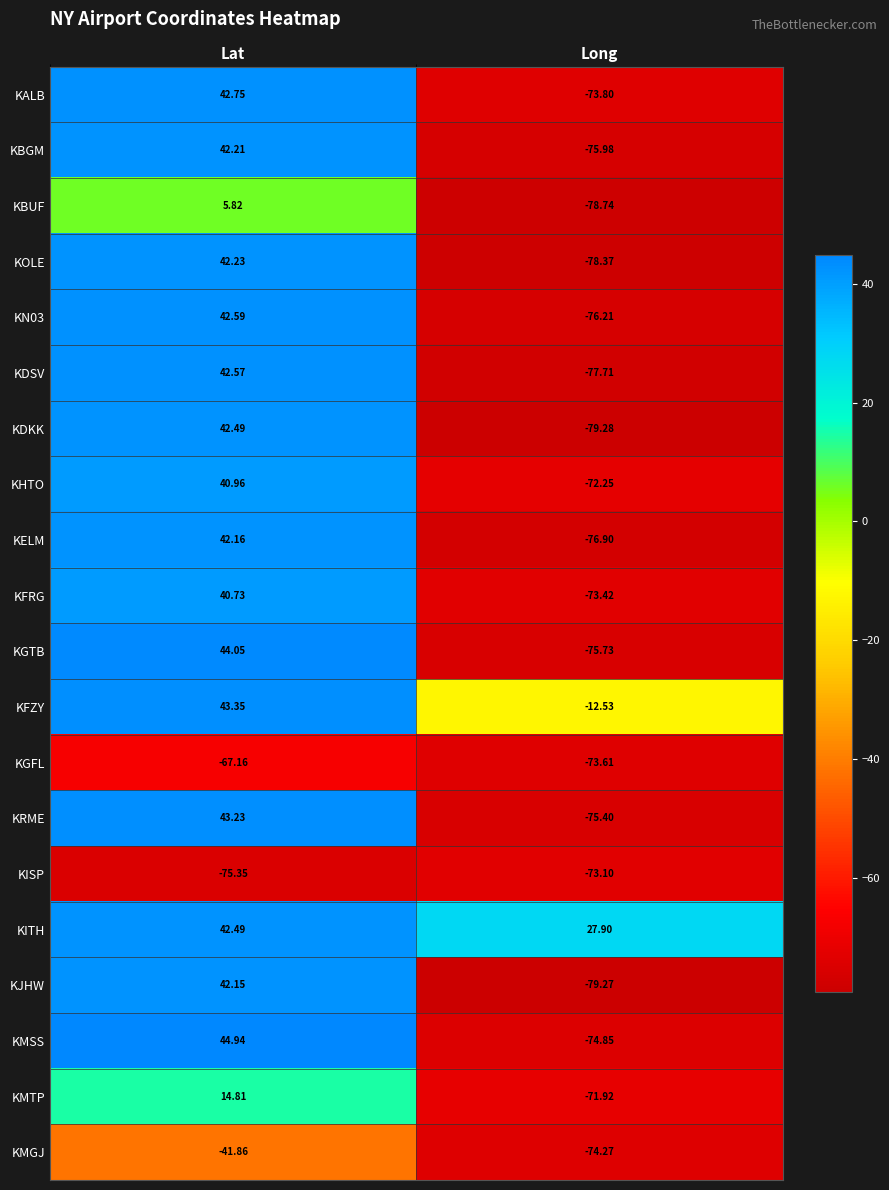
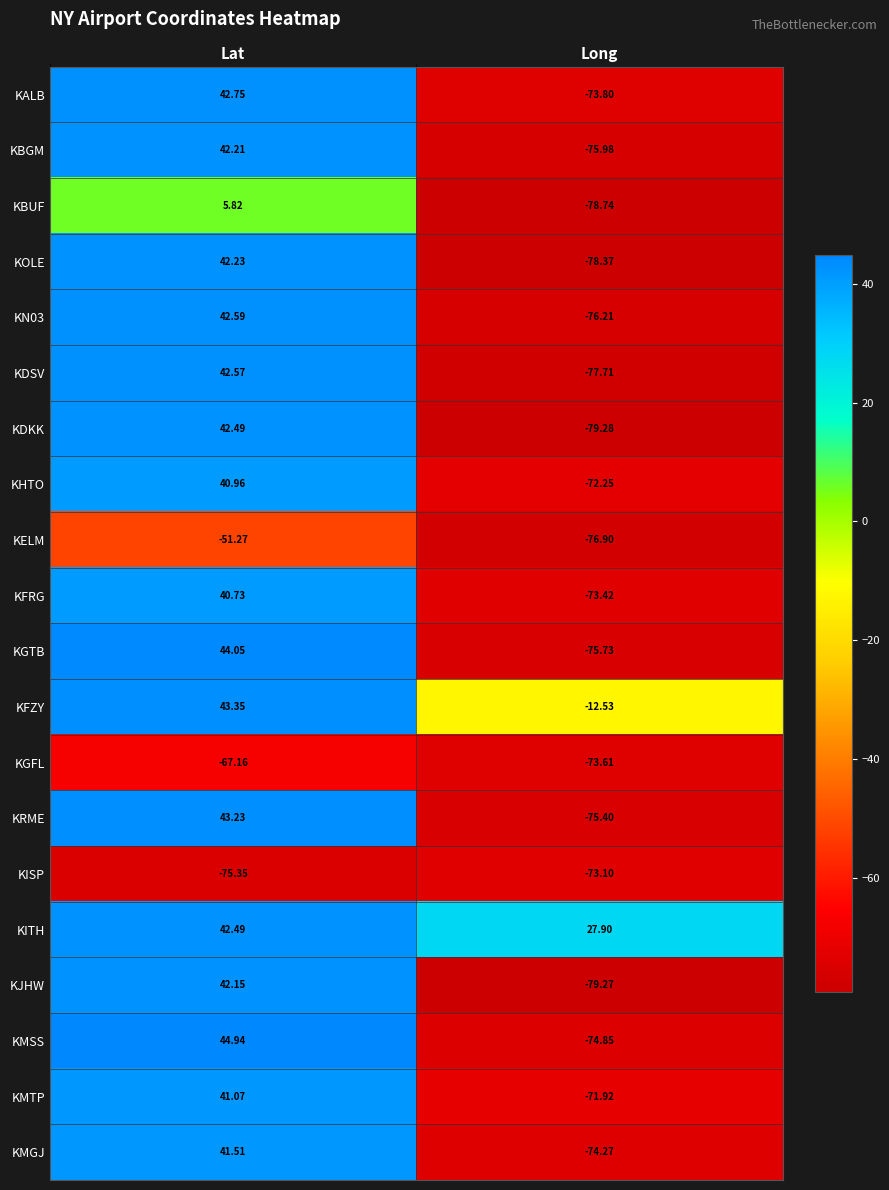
KELM, Lat: 42.16 -> -51.27
KMTP, Lat: 14.81 -> 41.07
KMGJ, Lat: -41.86 -> 41.51
